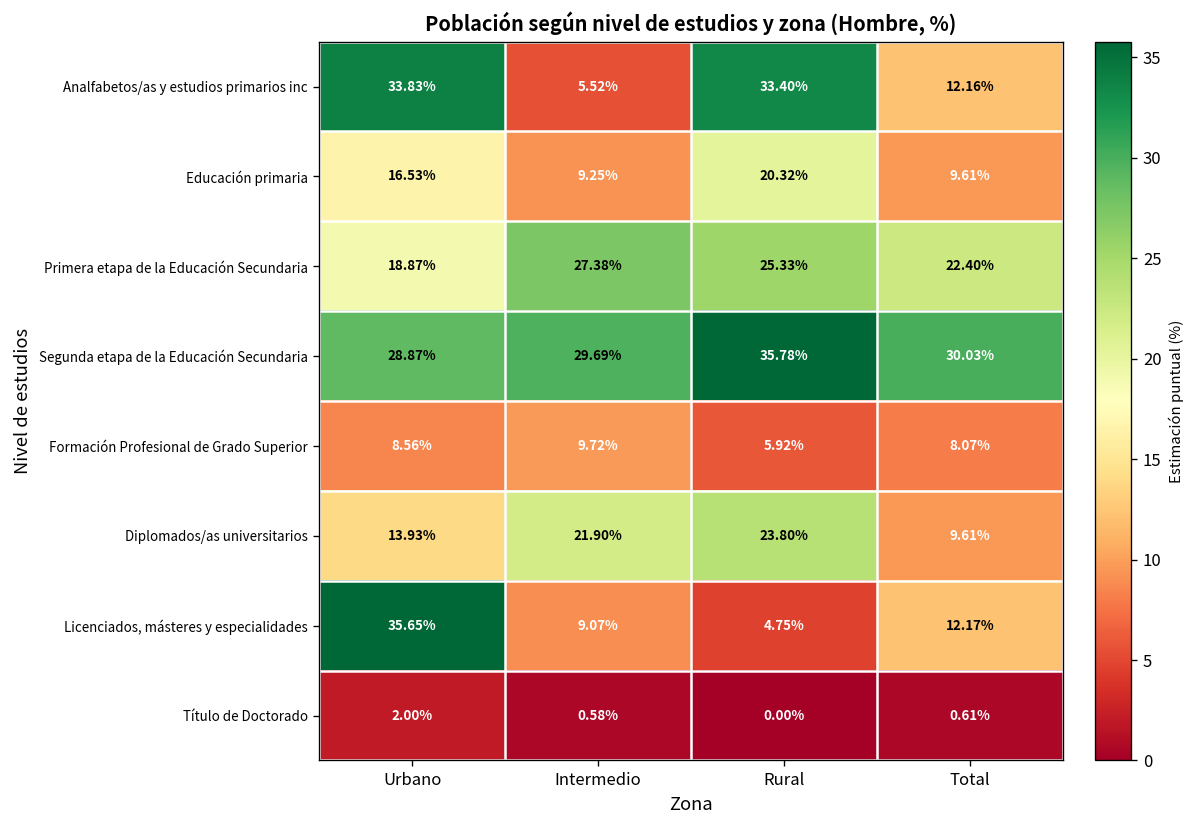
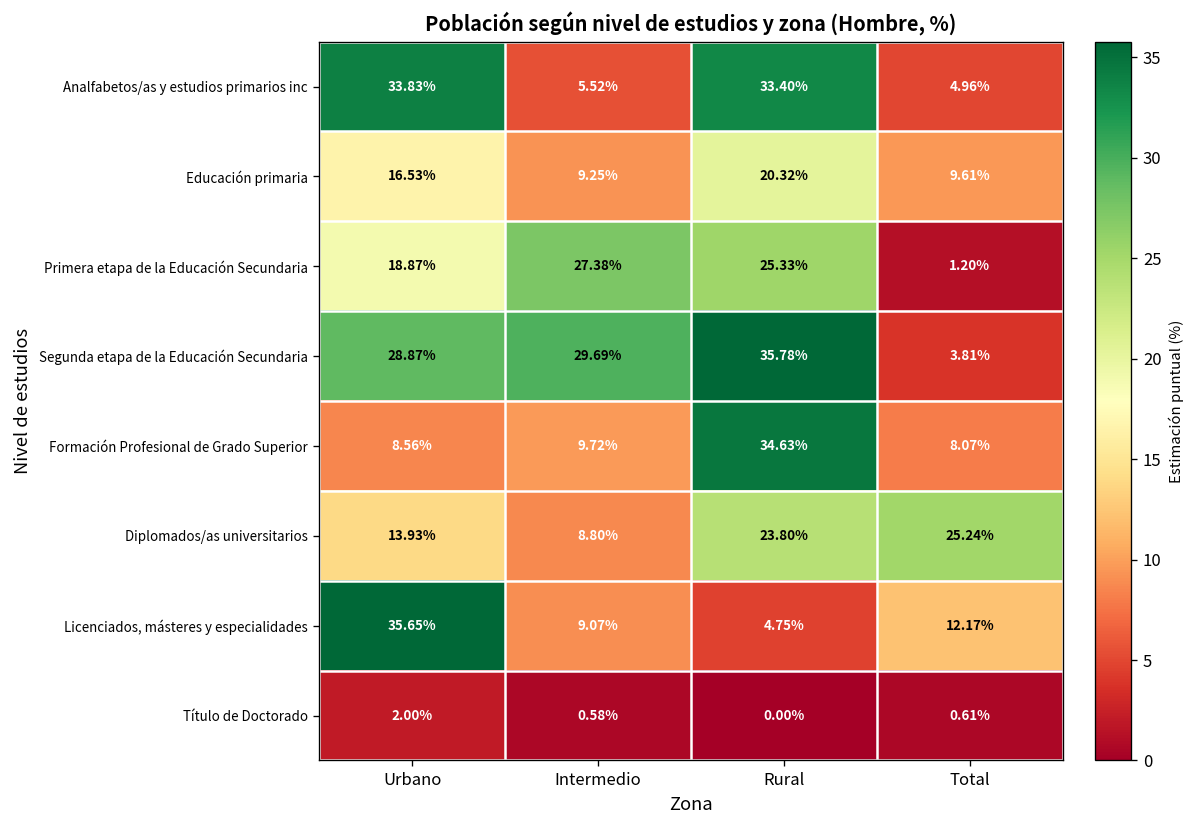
Analfabetos/as y estudios primarios inc, Total: 12.16% -> 4.96%
Primera etapa de la Educación Secundaria, Total: 22.40% -> 1.20%
Segunda etapa de la Educación Secundaria, Total: 30.03% -> 3.81%
Formación Profesional de Grado Superior, Rural: 5.92% -> 34.63%
Diplomados/as universitarios, Intermedio: 21.90% -> 8.80%
Diplomados/as universitarios, Total: 9.61% -> 25.24%
